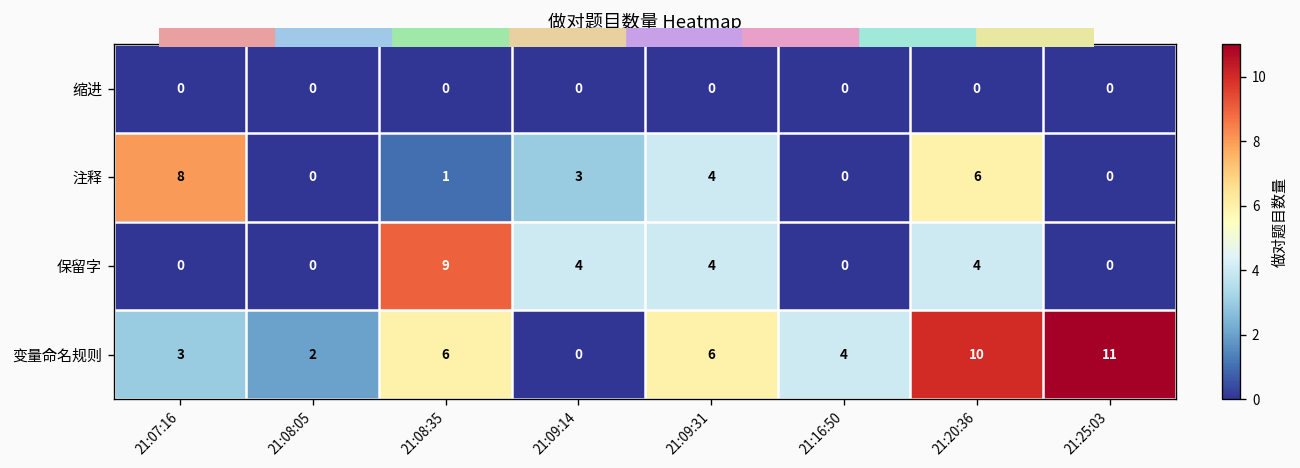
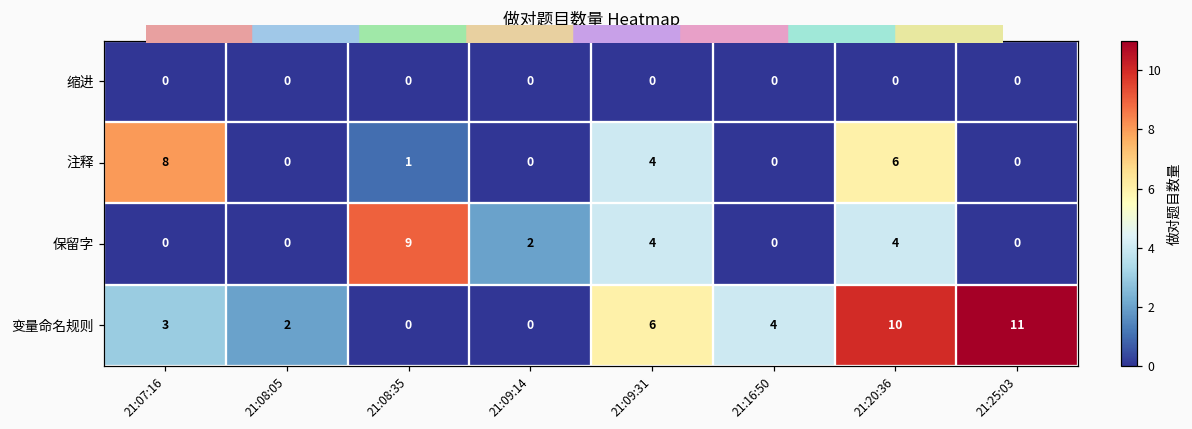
注释, 21:09:14: 3 -> 0
保留字, 21:09:14: 4 -> 2
变量命名规则, 21:08:35: 6 -> 0
